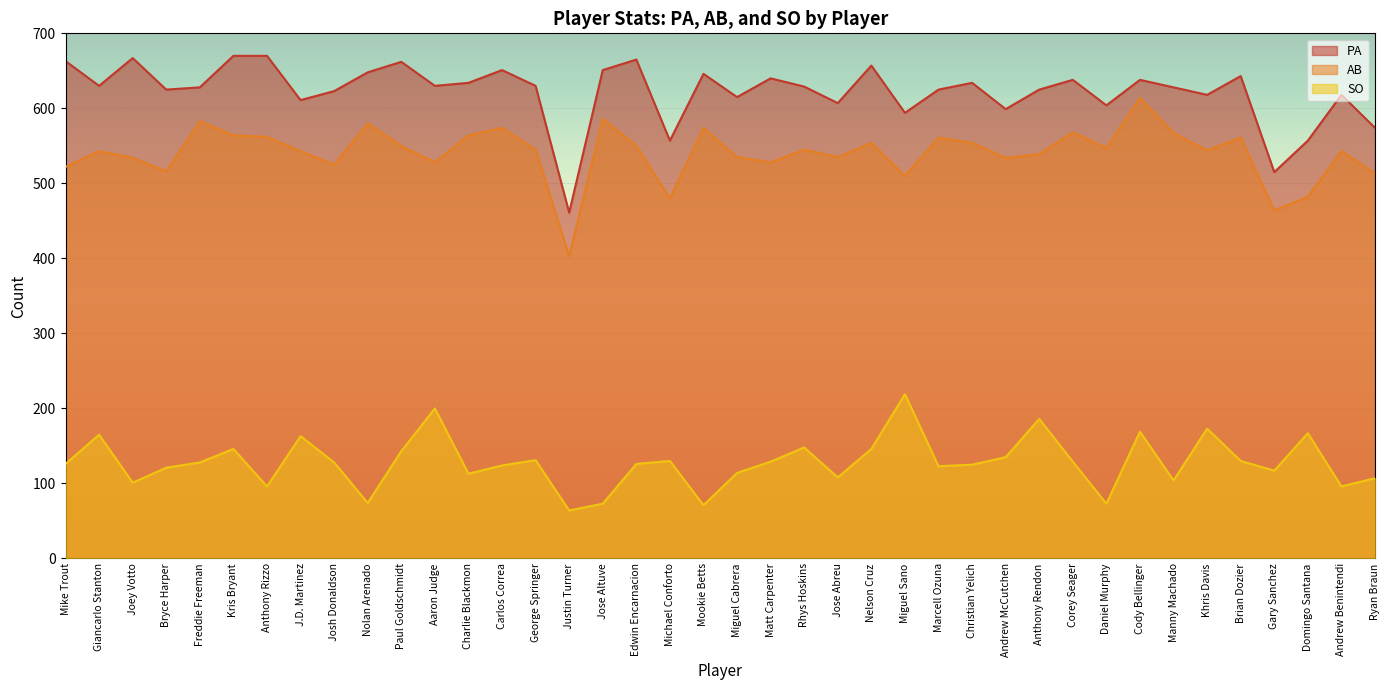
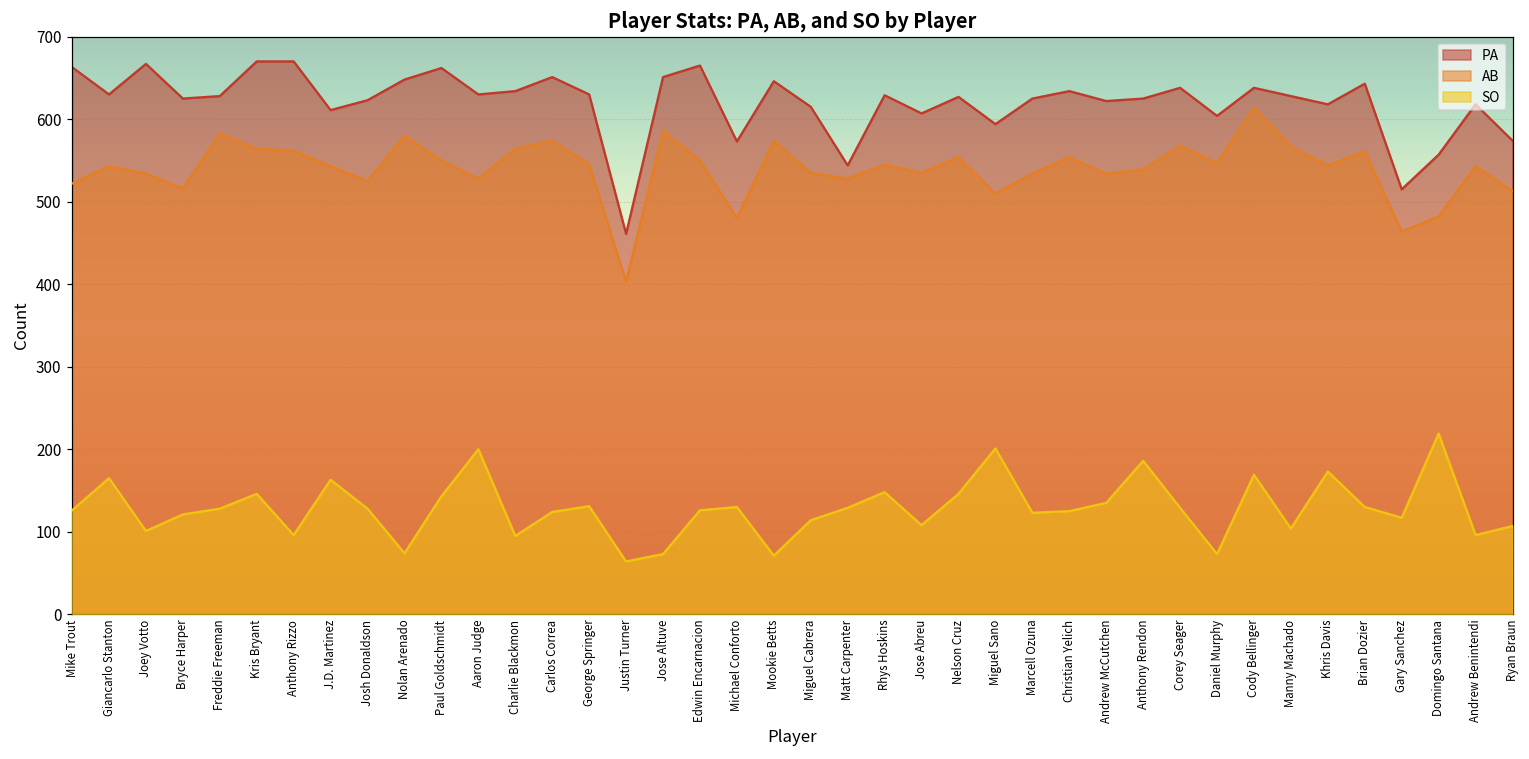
SO, Charlie Blackmon: 110 -> 100
PA, Michael Conforto: 560 -> 570
PA, Matt Carpenter: 640 -> 540
PA, Nelson Cruz: 660 -> 630
SO, Miguel Sano: 220 -> 200
AB, Marcell Ozuna: 560 -> 530
PA, Andrew McCutchen: 600 -> 620
SO, Domingo Santana: 170 -> 220
